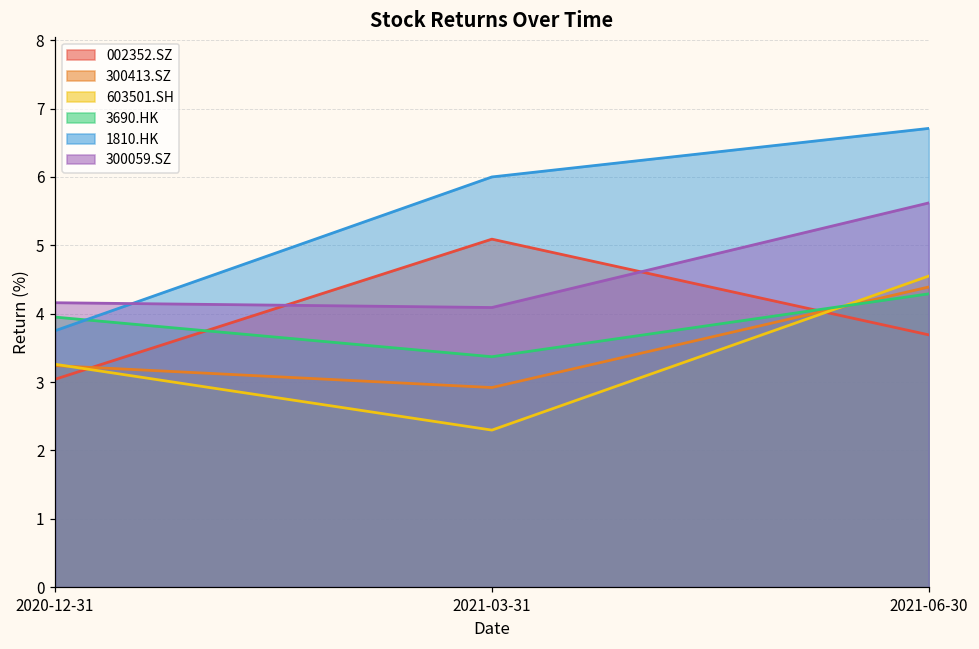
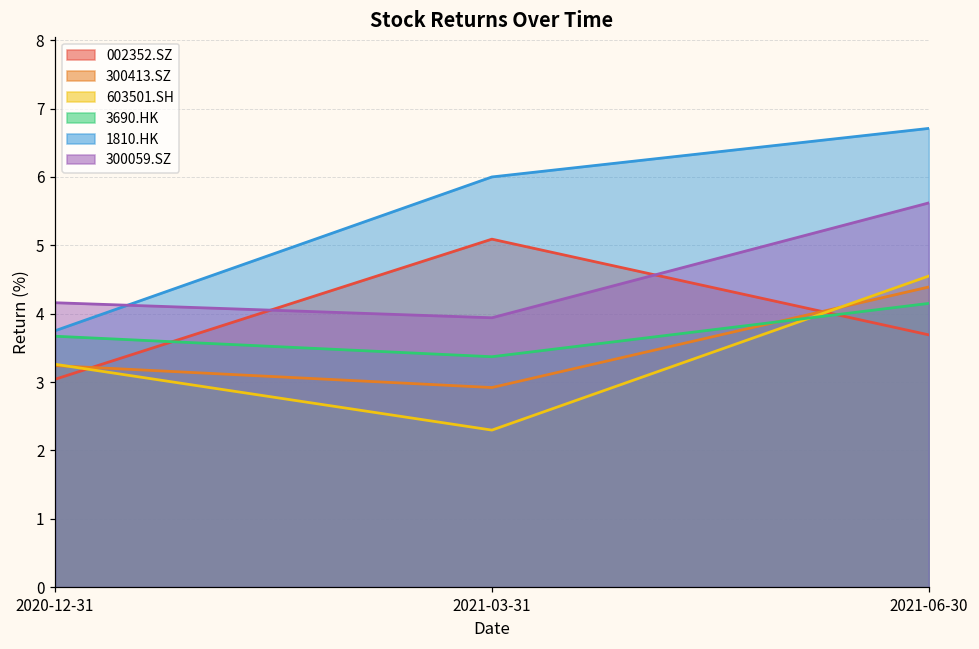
3690.HK, 2020-12-31: 4.0 -> 3.7
300059.SZ, 2021-03-31: 4.1 -> 3.9
3690.HK, 2021-06-30: 4.3 -> 4.2
